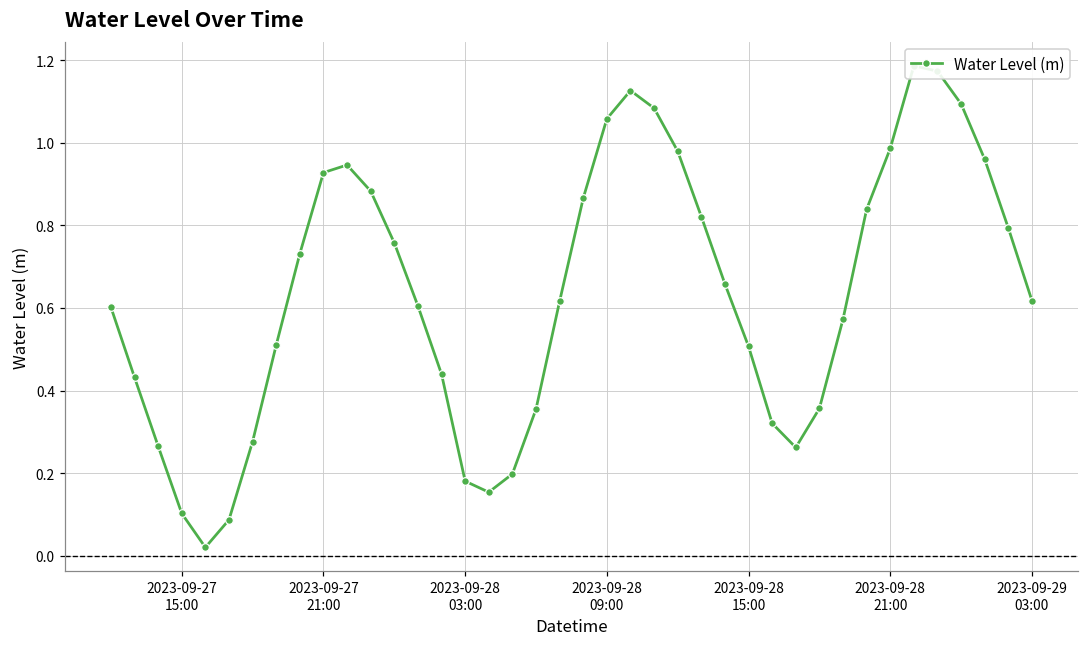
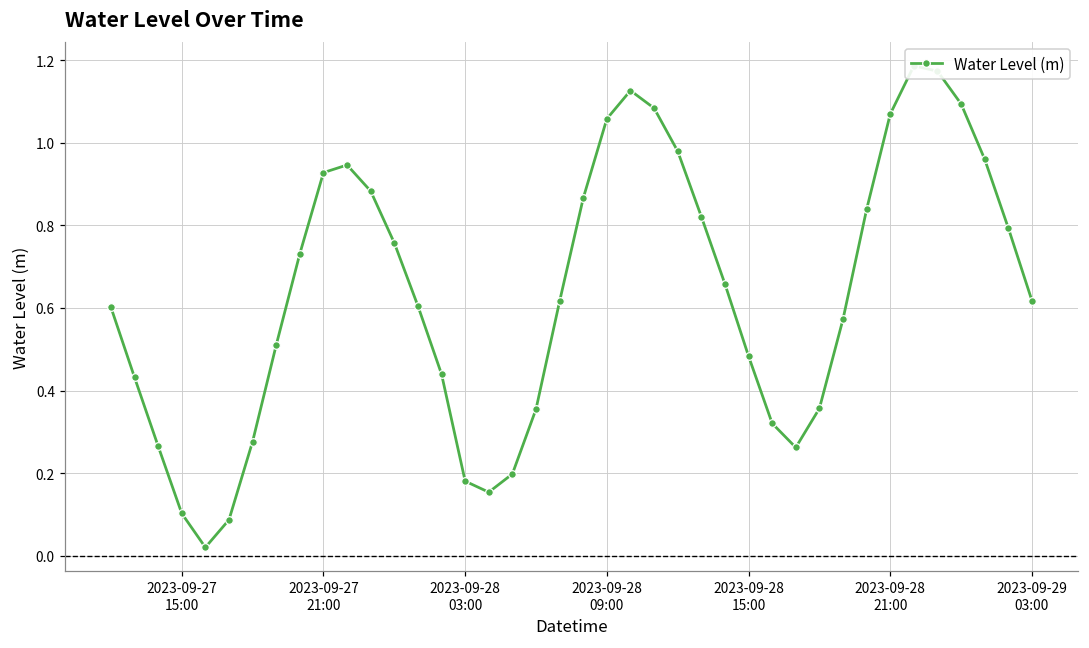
2023-09-28 15:00: 0.51 -> 0.48
2023-09-28 21:00: 0.99 -> 1.07
